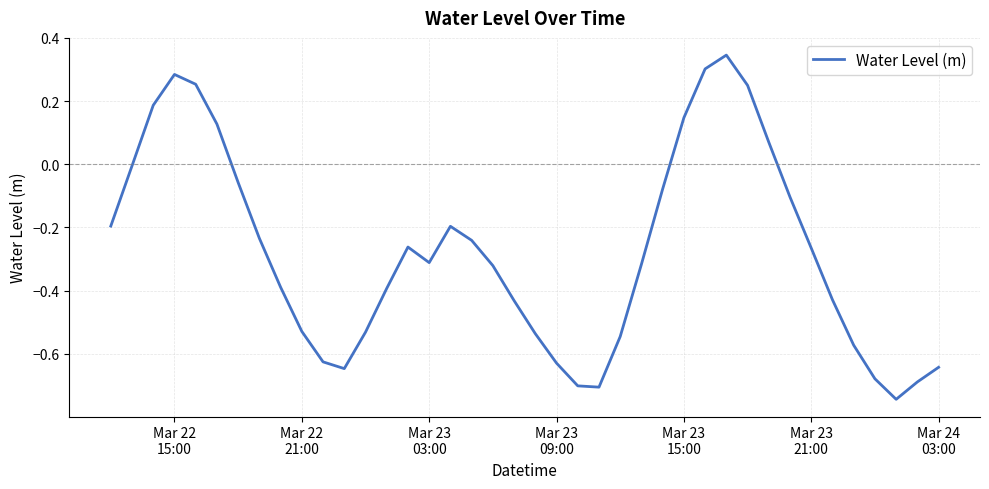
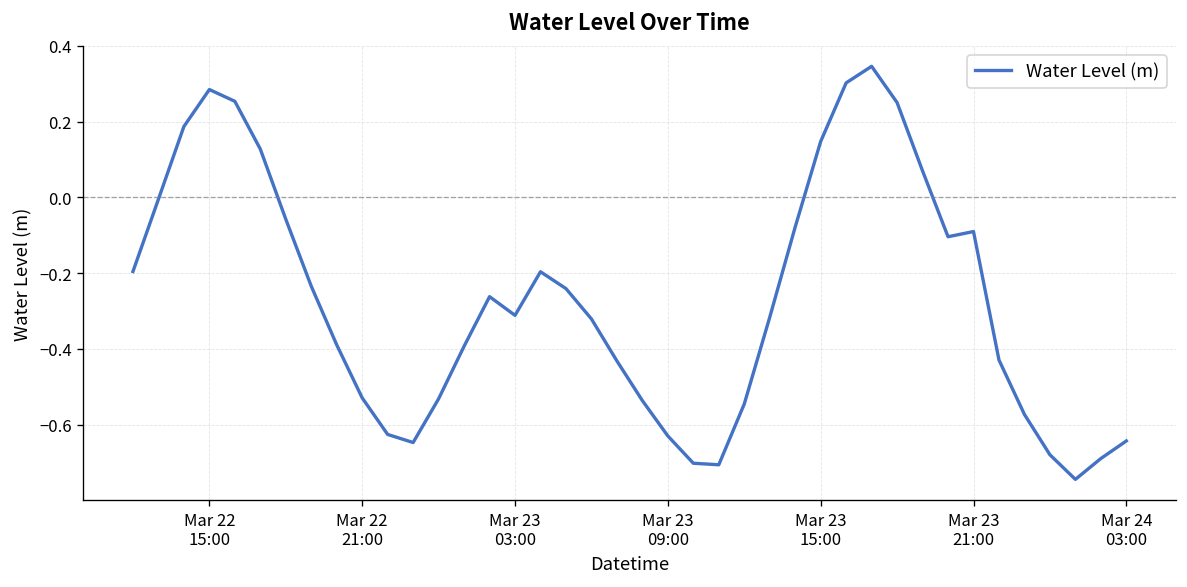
Mar 23 21:00: -0.27 -> -0.09
